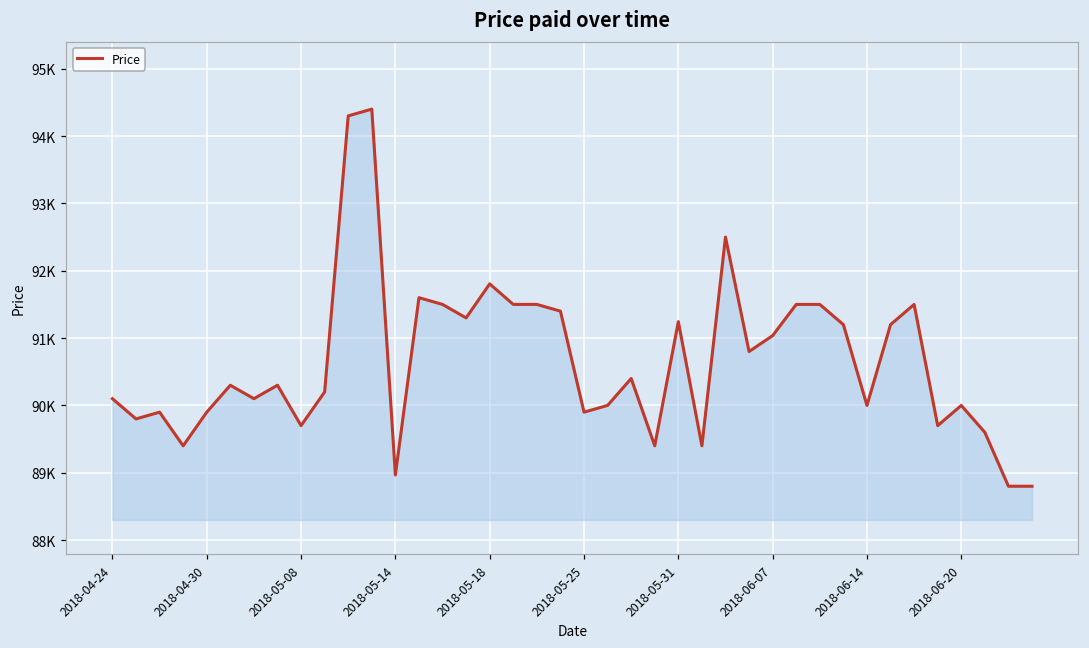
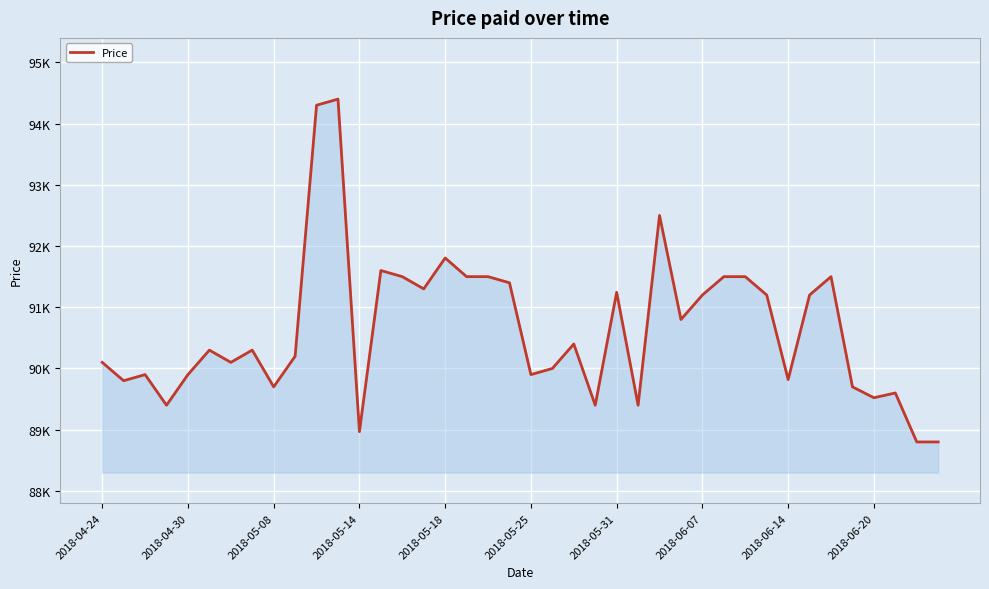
2018-06-07: 91000 -> 91200
2018-06-14: 90000 -> 89800
2018-06-20: 90000 -> 89500
